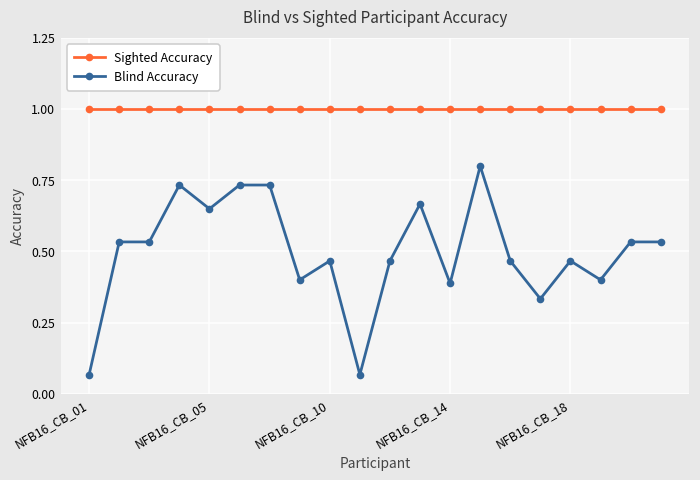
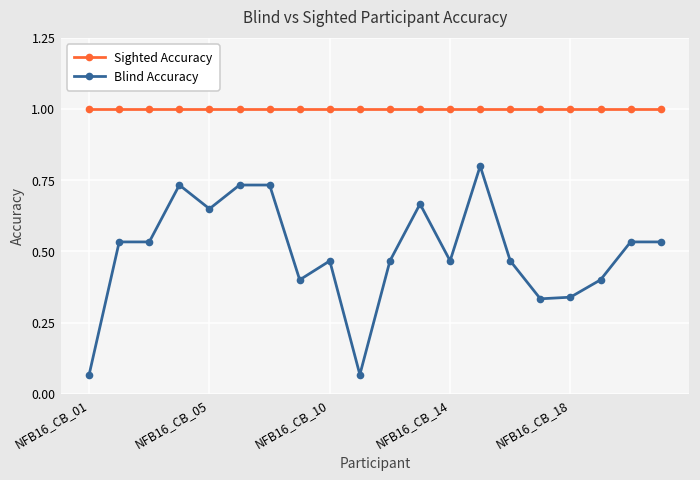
Blind Accuracy, NFB16_CB_14: 0.39 -> 0.47
Blind Accuracy, NFB16_CB_18: 0.47 -> 0.34
